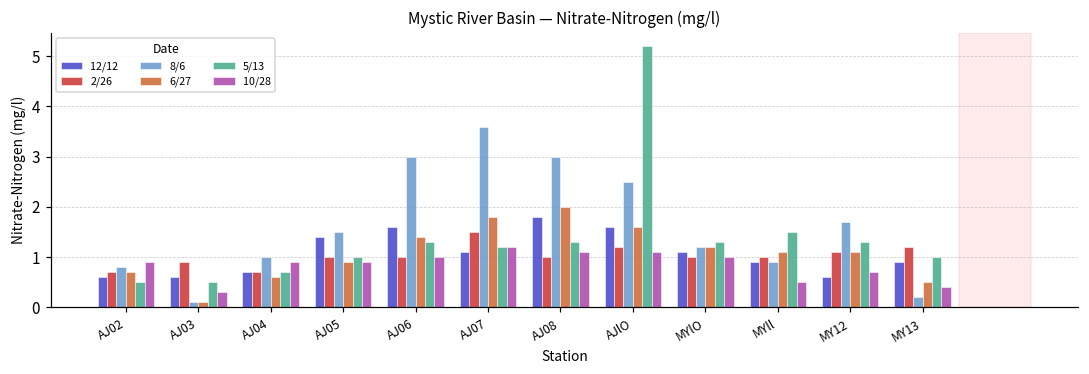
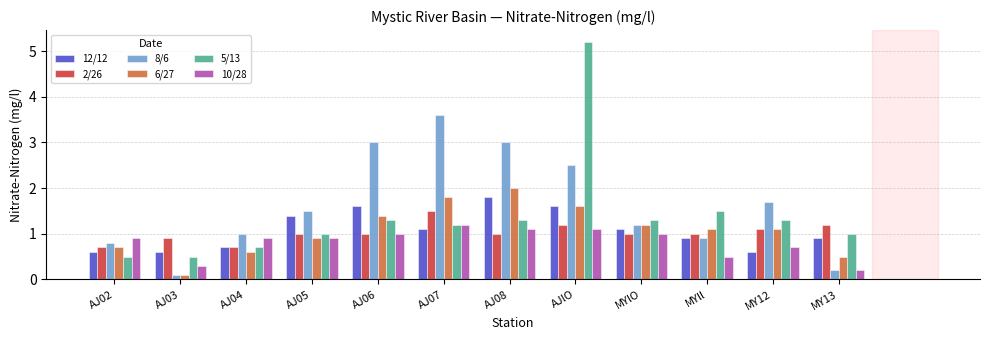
10/28, MY13: 0.4 -> 0.2
